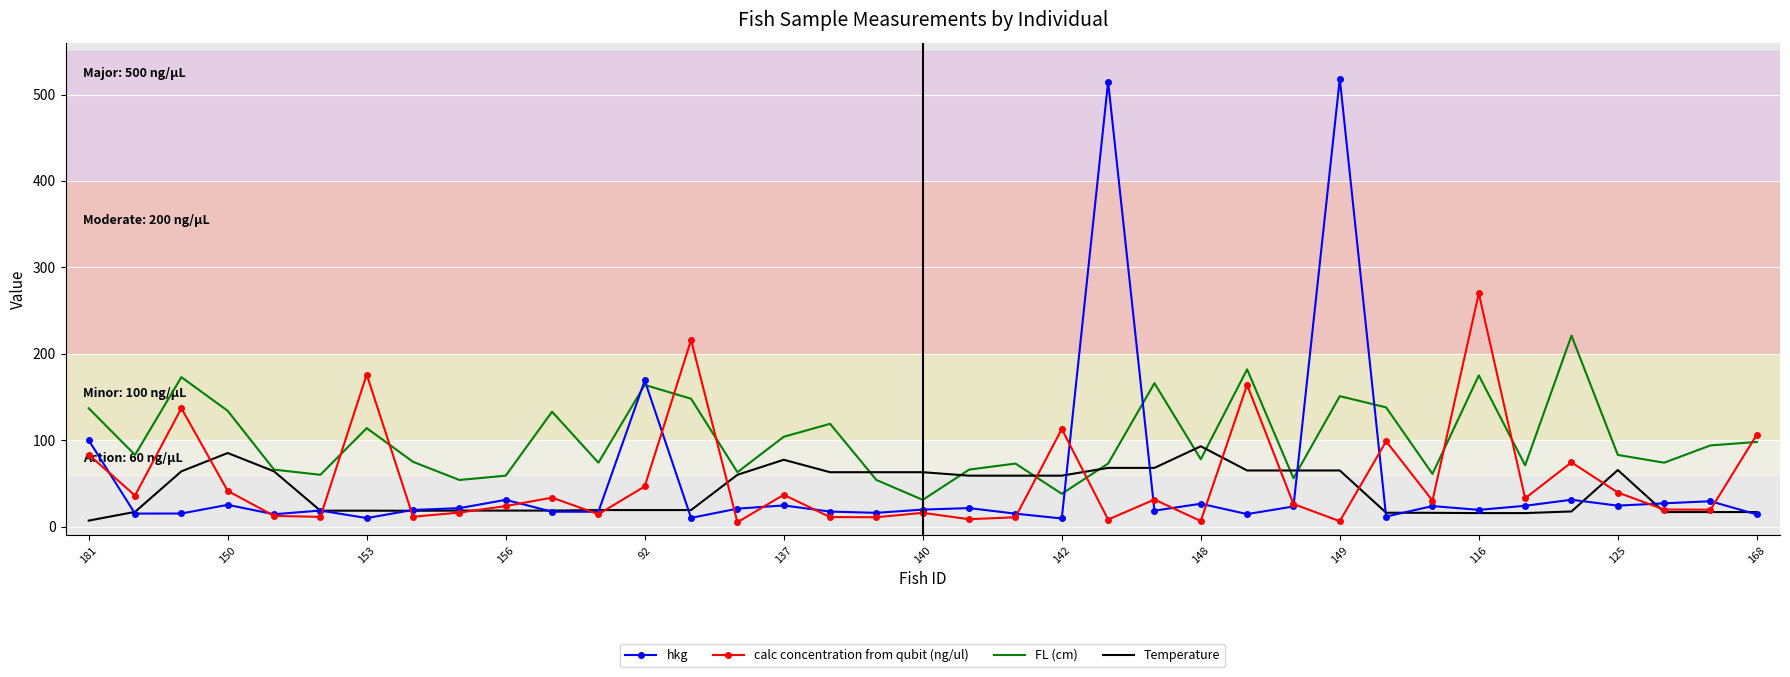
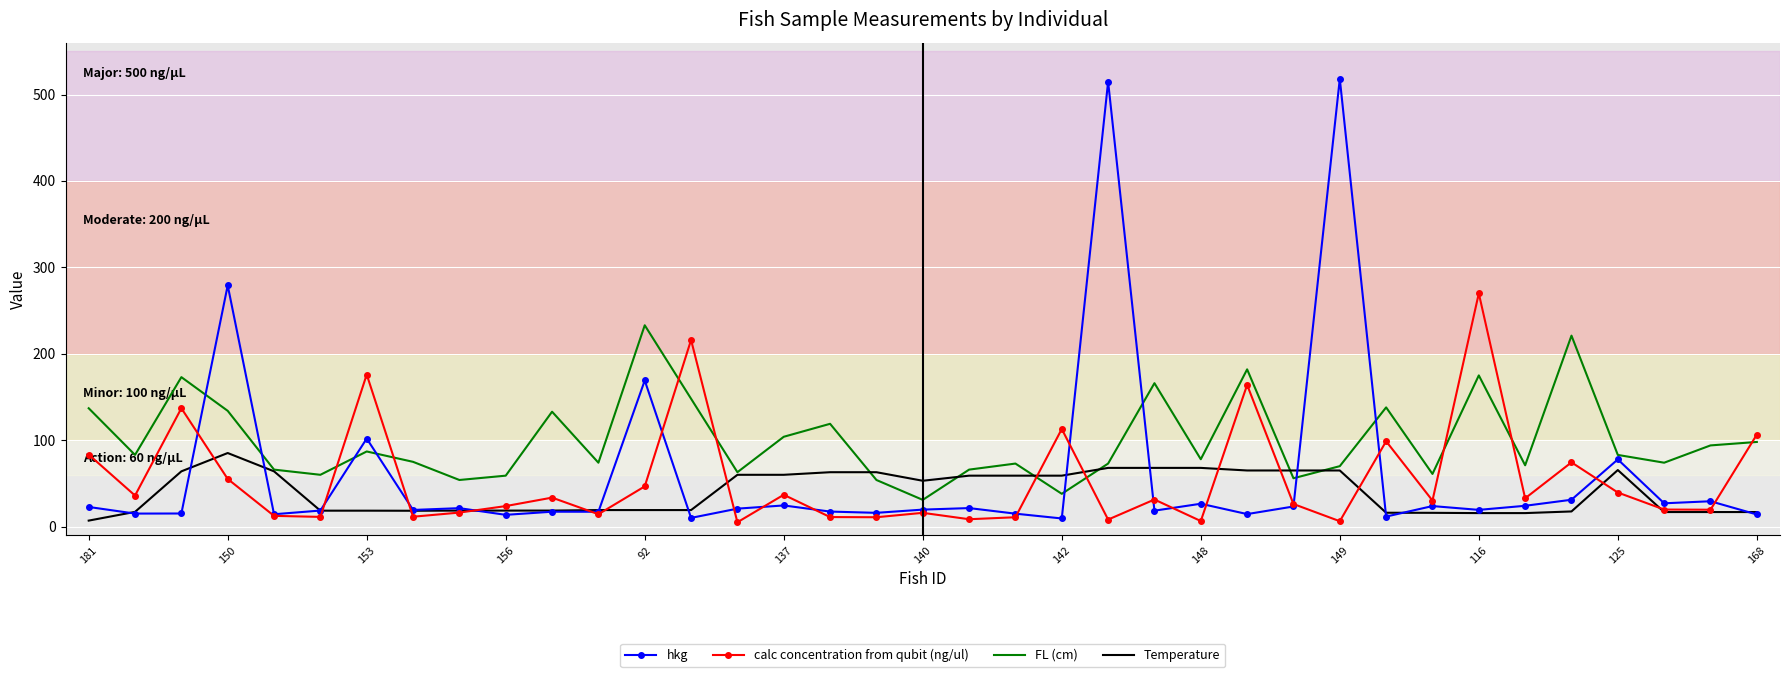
hkg, 181: 100 -> 20
hkg, 150: 30 -> 280
calc concentration from qubit (ng/ul), 150: 40 -> 60
hkg, 153: 10 -> 100
FL (cm), 153: 110 -> 90
hkg, 156: 30 -> 10
FL (cm), 92: 160 -> 230
Temperature, 137: 80 -> 60
Temperature, 140: 60 -> 50
Temperature, 148: 90 -> 70
FL (cm), 149: 150 -> 70
hkg, 125: 20 -> 80
